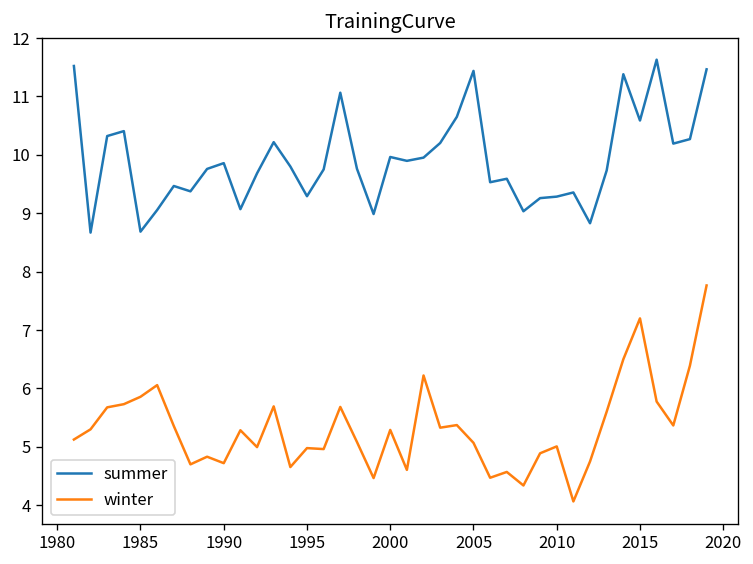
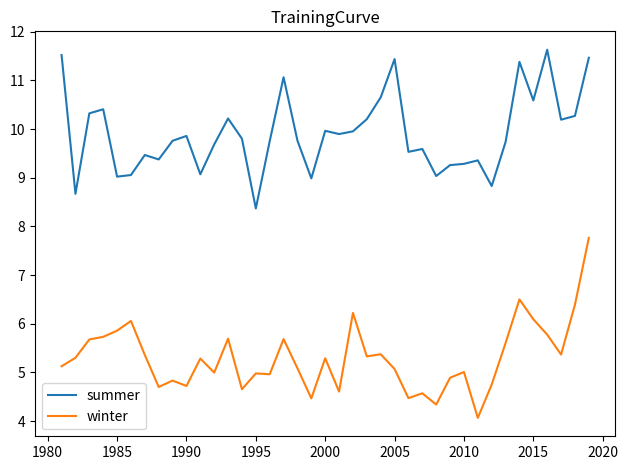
summer, 1985: 8.7 -> 9.0
summer, 1995: 9.3 -> 8.4
winter, 2015: 7.2 -> 6.1
